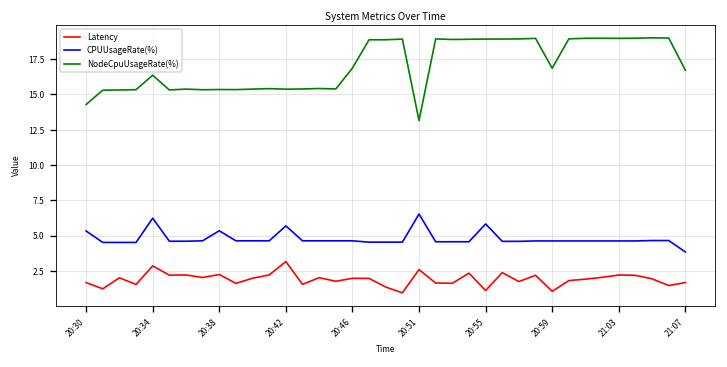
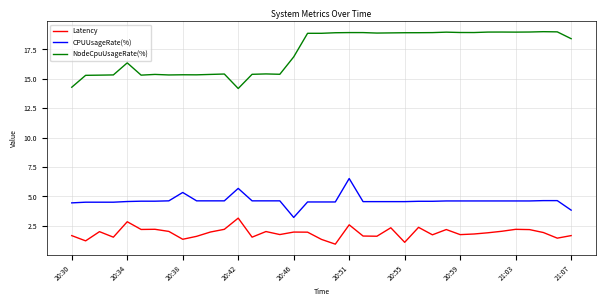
CPUUsageRate(%), 20:30: 5.3 -> 4.5
CPUUsageRate(%), 20:34: 6.2 -> 4.6
Latency, 20:38: 2.2 -> 1.4
NodeCpuUsageRate(%), 20:42: 15.4 -> 14.2
CPUUsageRate(%), 20:46: 4.6 -> 3.2
NodeCpuUsageRate(%), 20:51: 13.2 -> 18.9
CPUUsageRate(%), 20:55: 5.8 -> 4.6
Latency, 20:59: 1.0 -> 1.8
NodeCpuUsageRate(%), 20:59: 16.9 -> 18.9
NodeCpuUsageRate(%), 21:07: 16.7 -> 18.4
